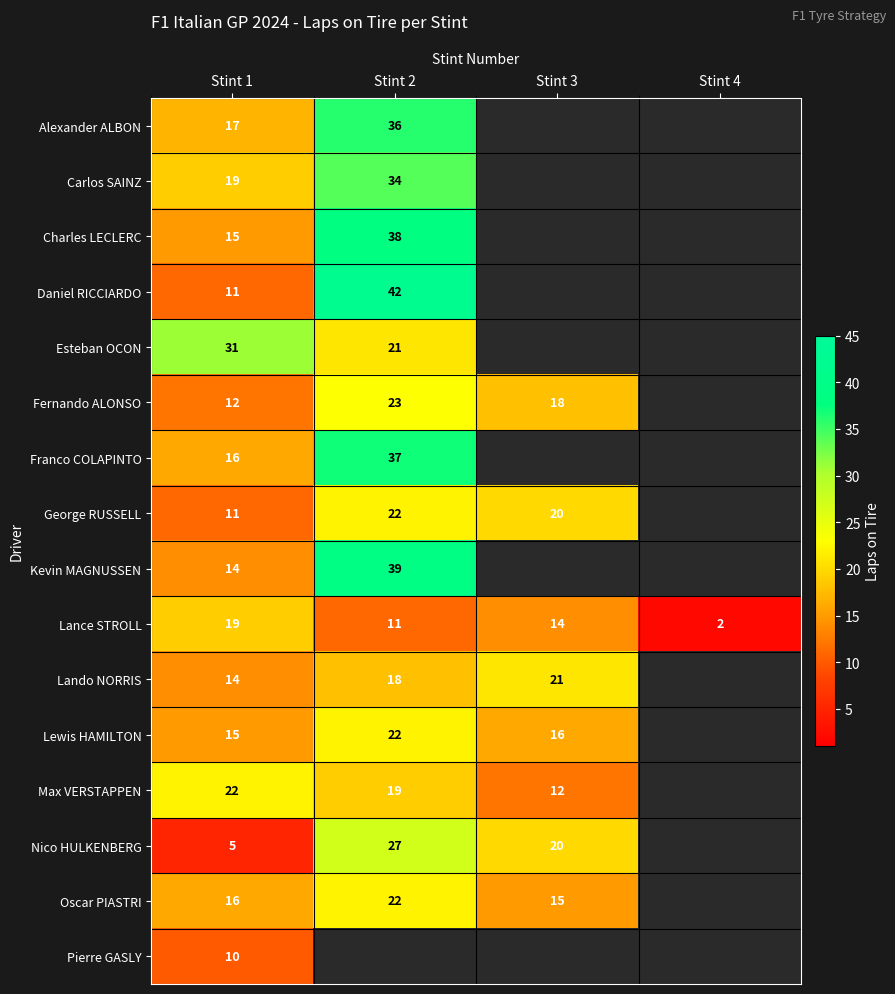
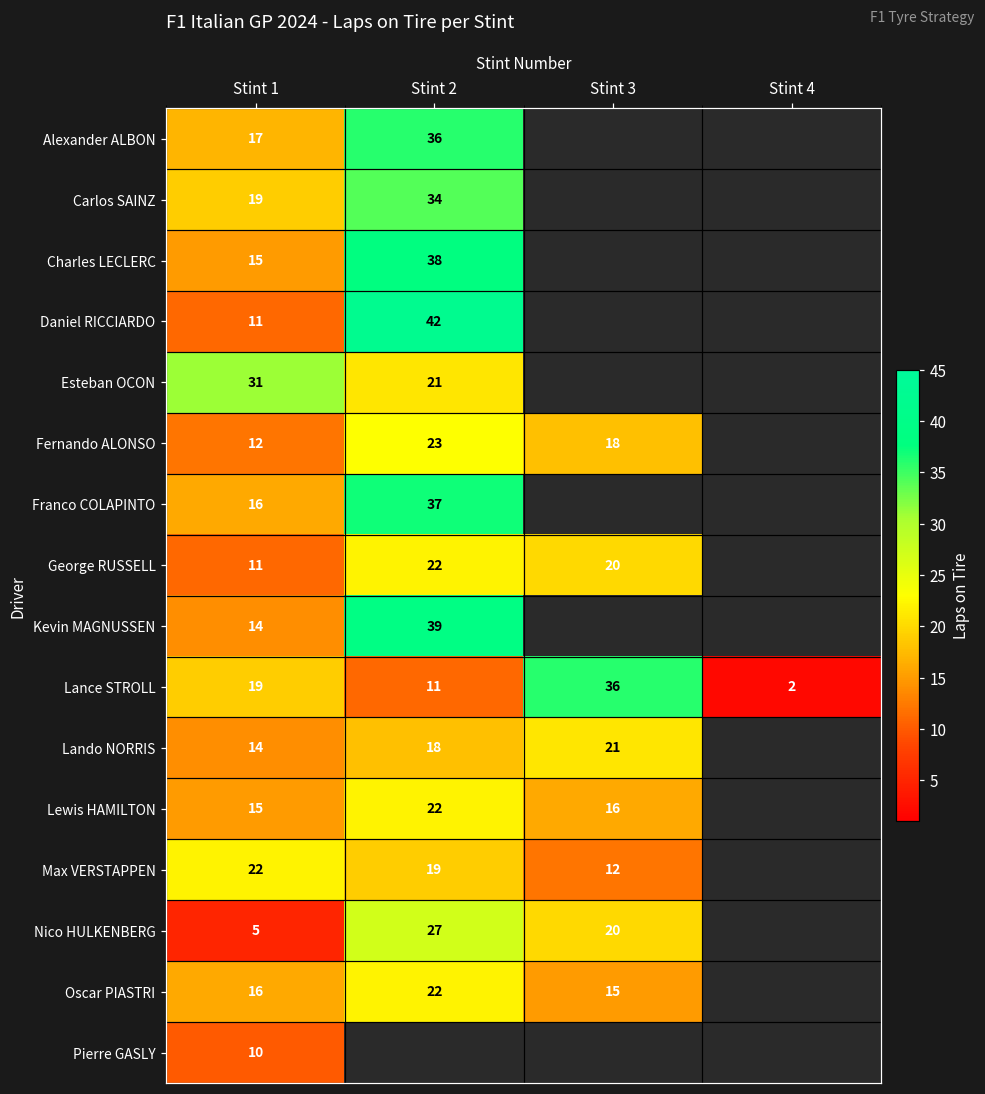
Lance STROLL, Stint 3: 14 -> 36
